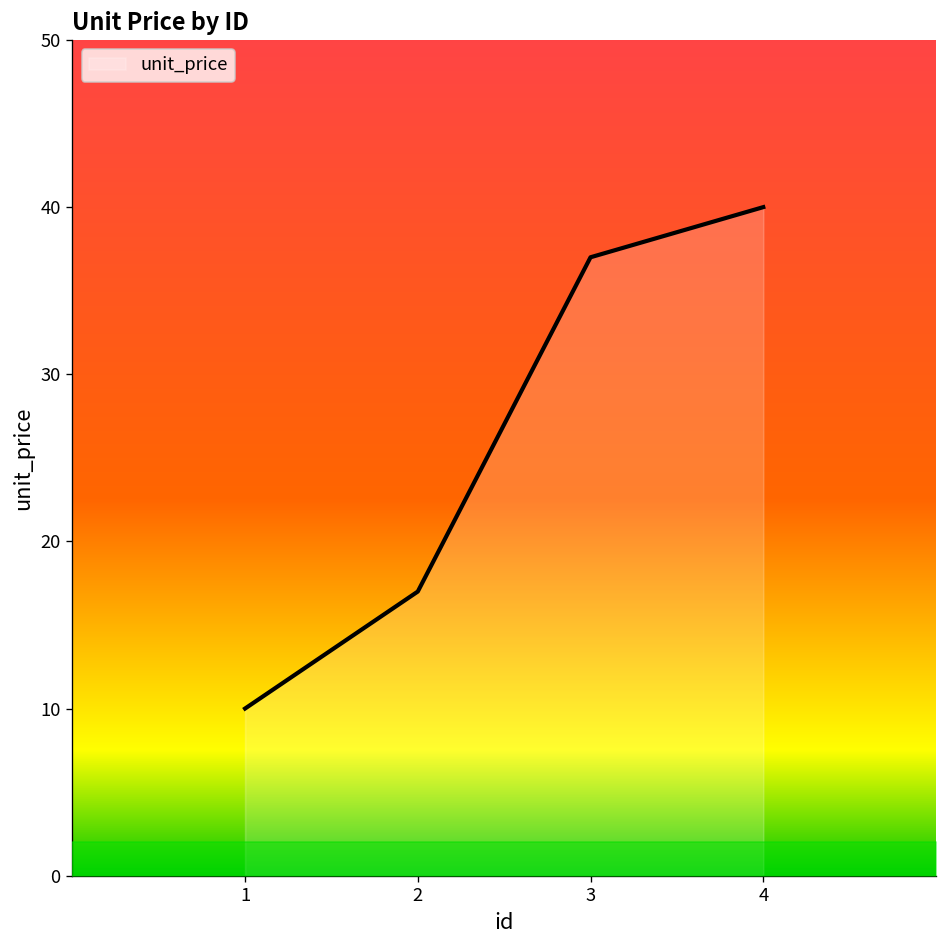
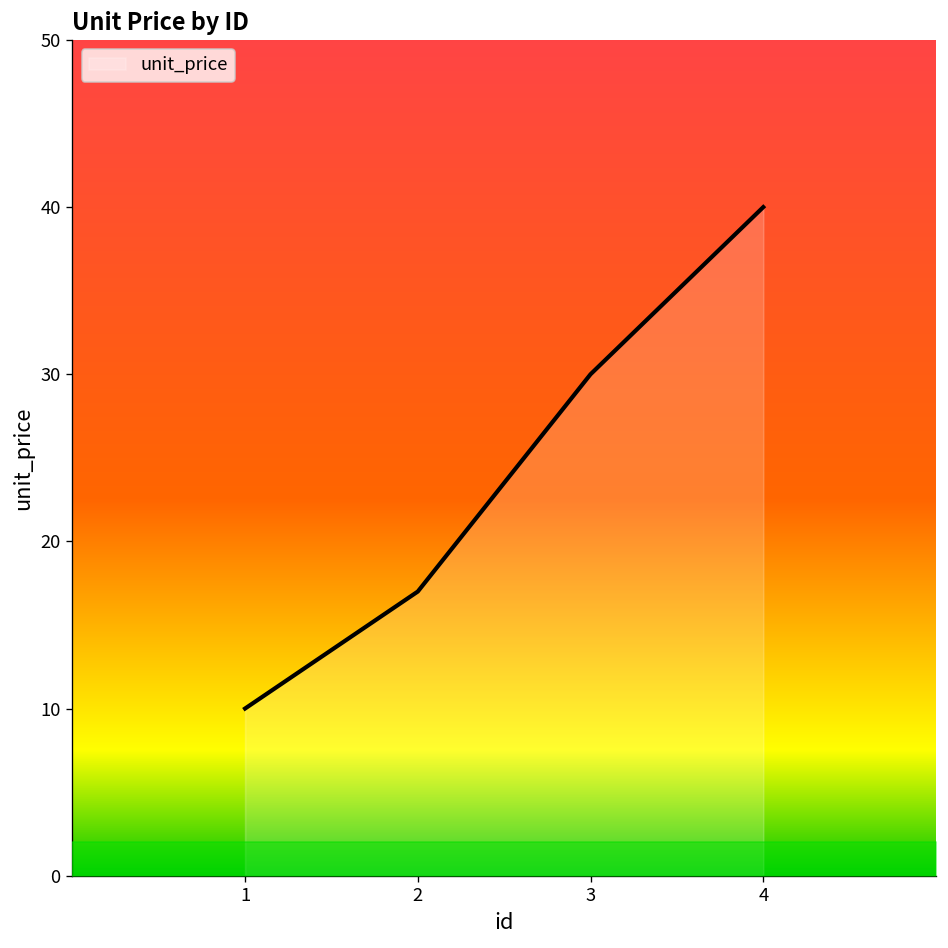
unit_price, 3: 37 -> 30
